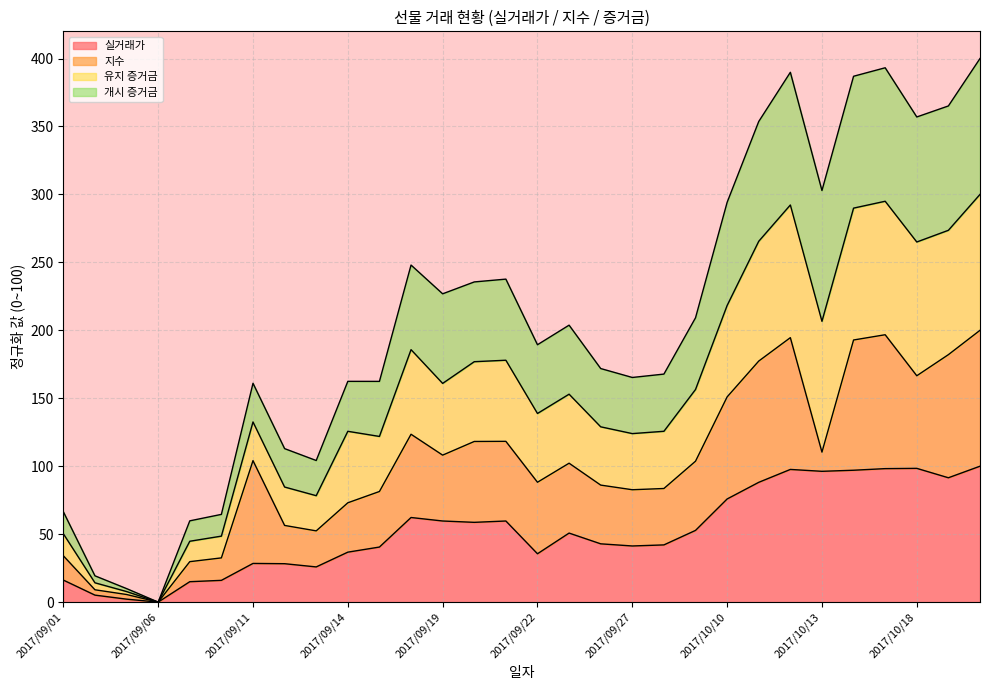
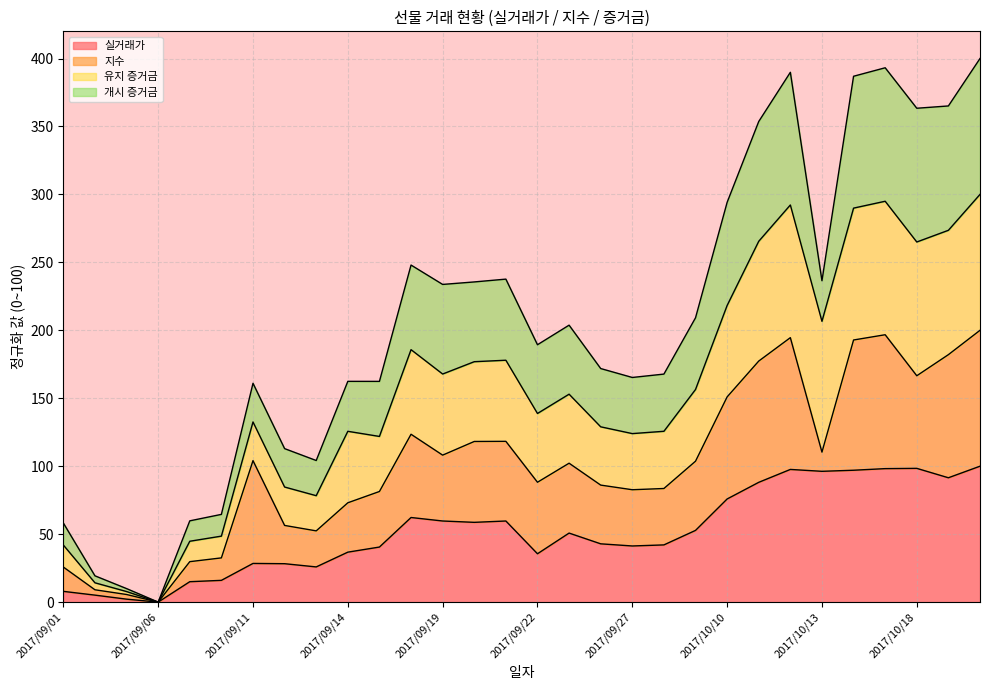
실거래가, 2017/09/01: 16 -> 8
유지 증거금, 2017/09/19: 53 -> 60
개시 증거금, 2017/10/13: 96 -> 30
개시 증거금, 2017/10/18: 92 -> 98
